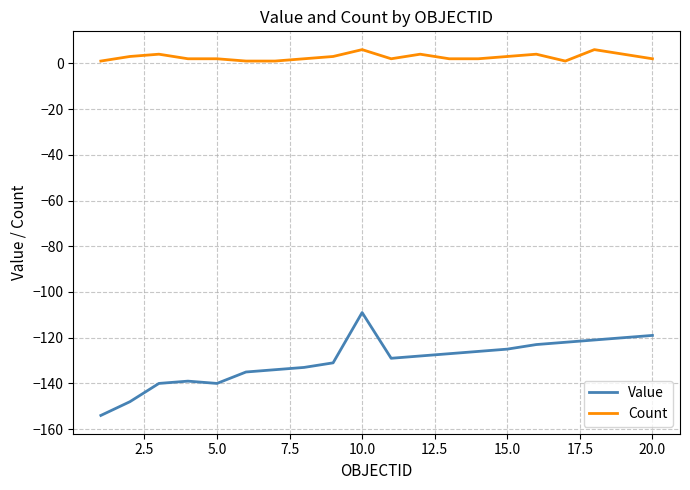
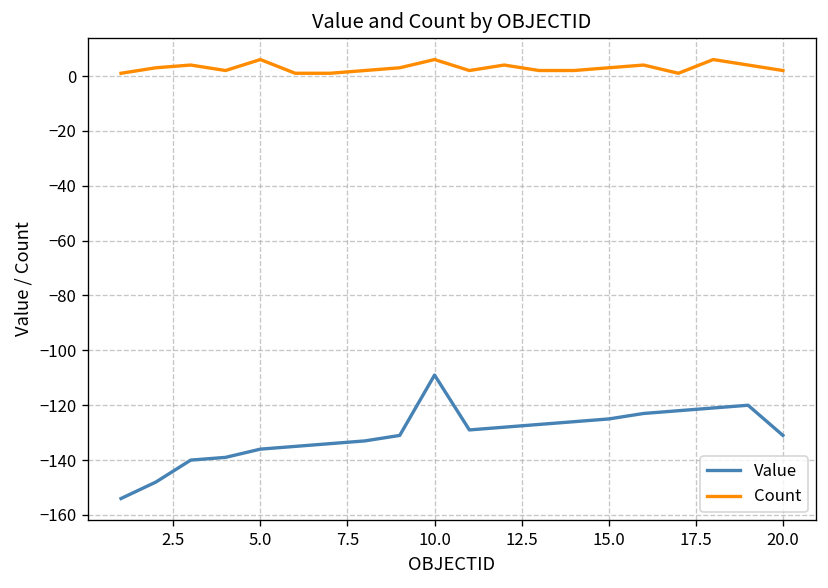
Value, 5.0: -140 -> -136
Count, 5.0: 2 -> 6
Value, 20.0: -119 -> -131
